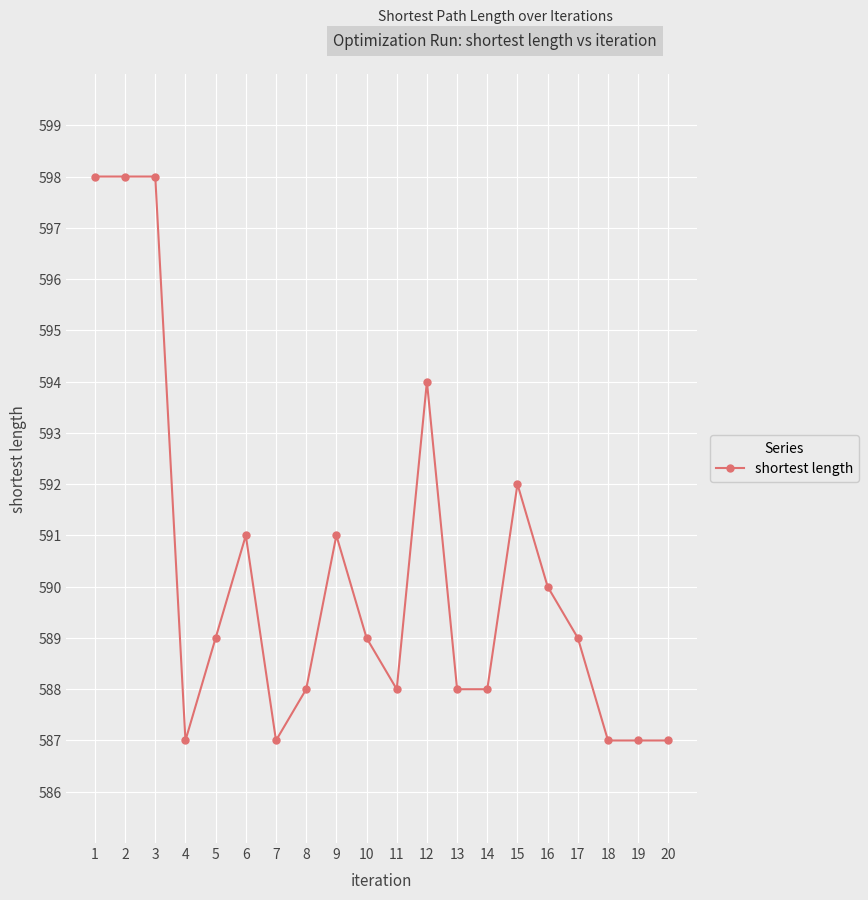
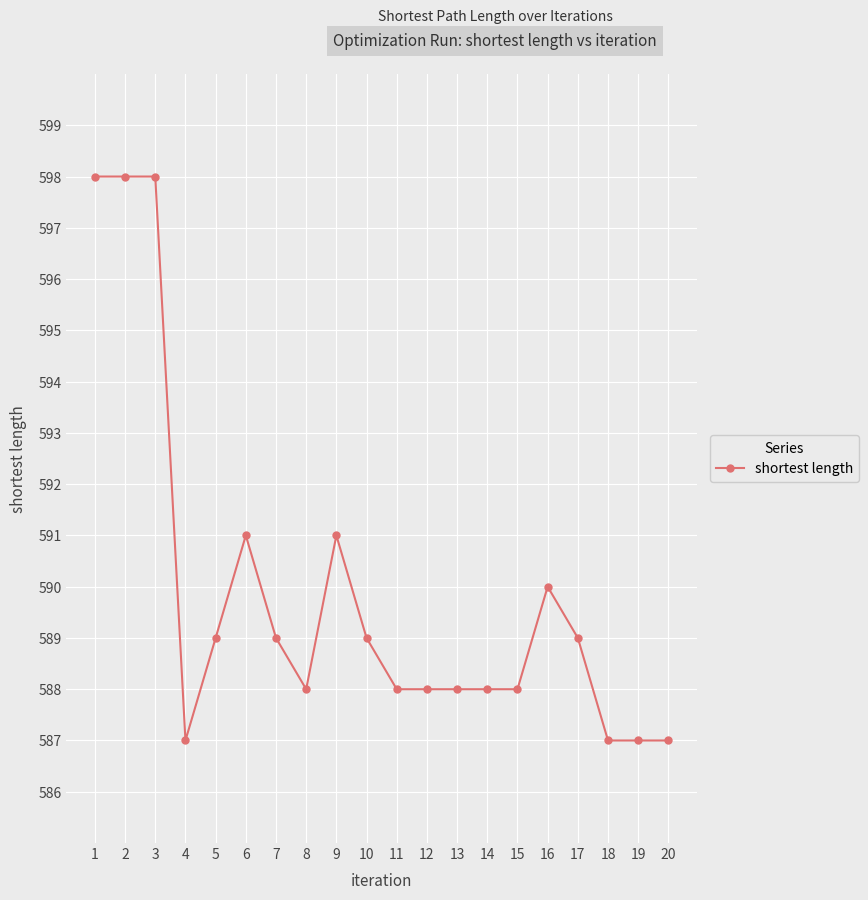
7: 587 -> 589
12: 594 -> 588
15: 592 -> 588
